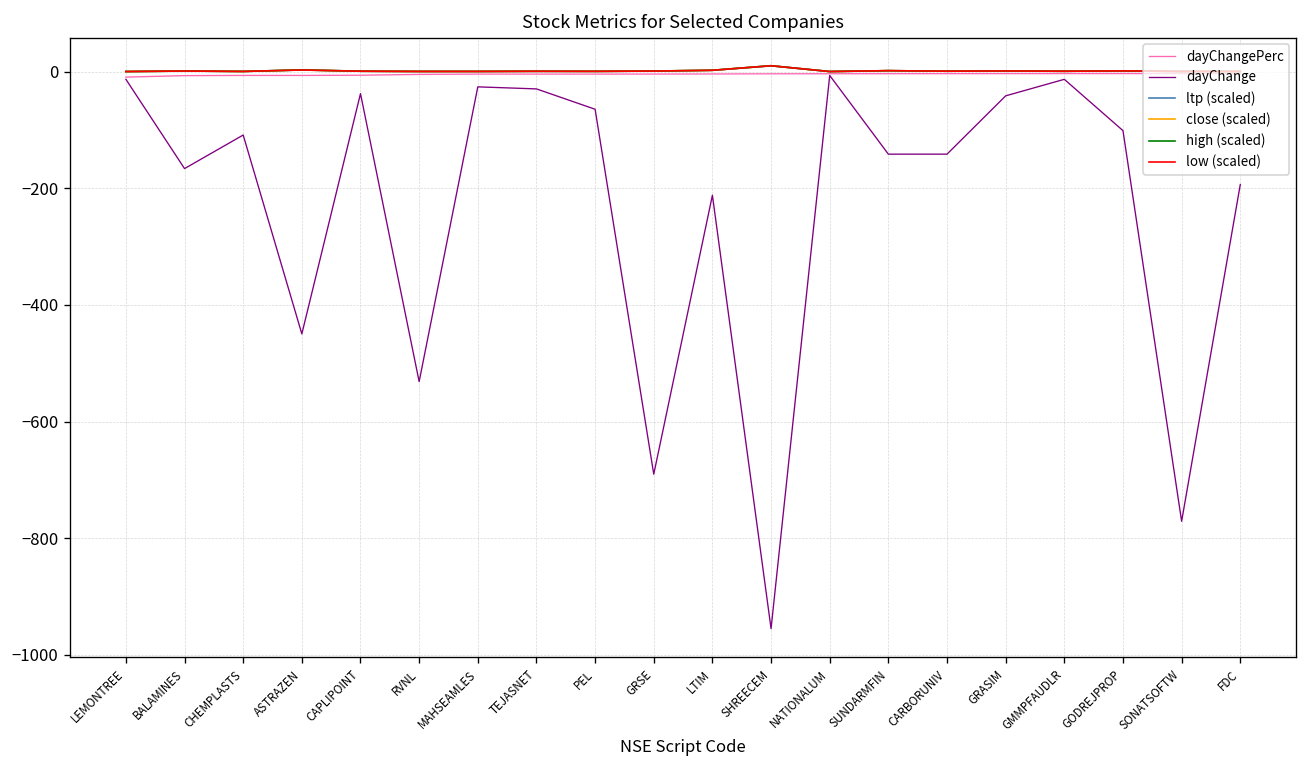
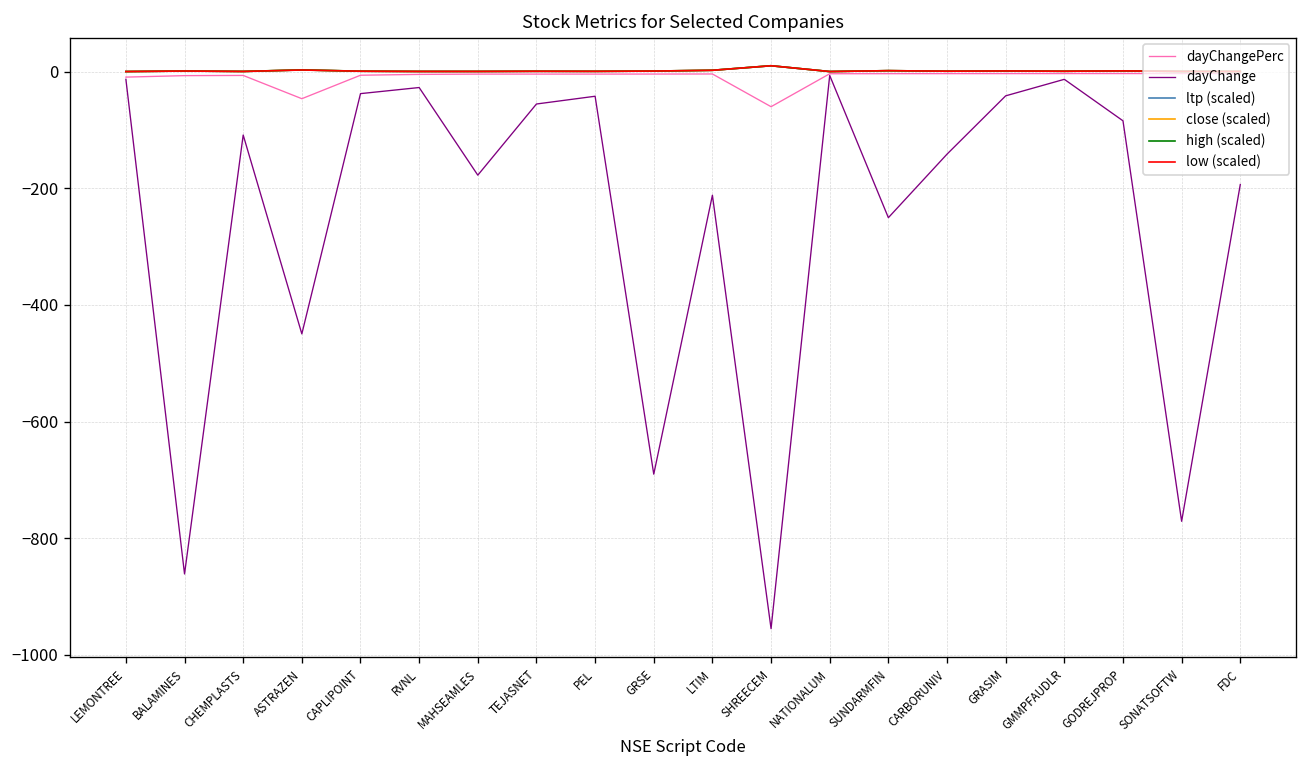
dayChange, BALAMINES: -170 -> -860
dayChangePerc, ASTRAZEN: -10 -> -50
dayChange, RVNL: -530 -> -30
dayChange, MAHSEAMLES: -30 -> -180
dayChange, TEJASNET: -30 -> -60
dayChange, PEL: -60 -> -40
dayChangePerc, SHREECEM: 0 -> -60
dayChange, SUNDARMFIN: -140 -> -250
dayChange, GODREJPROP: -100 -> -80
